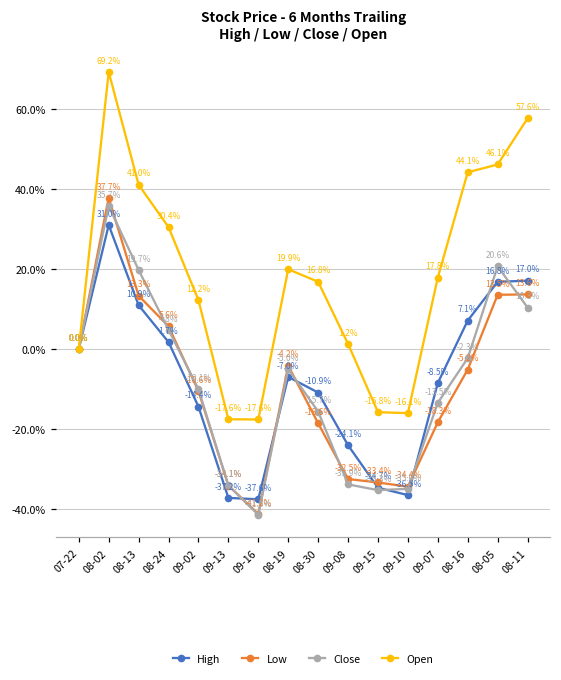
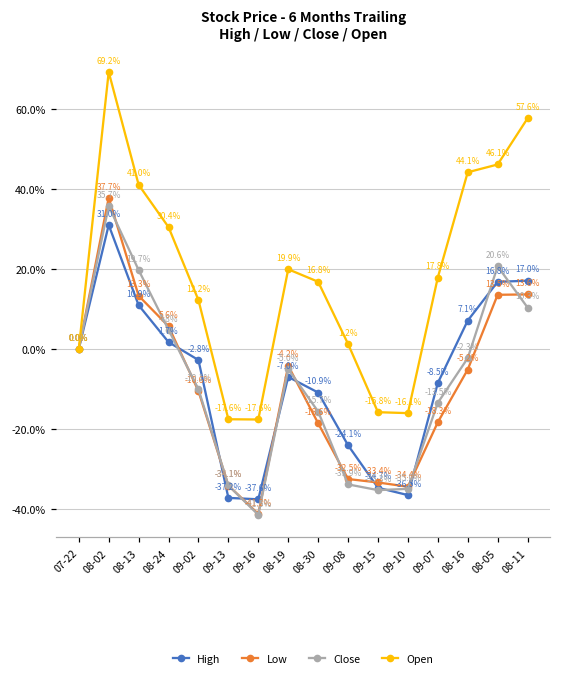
High, 09-02: -14.4% -> -2.8%
